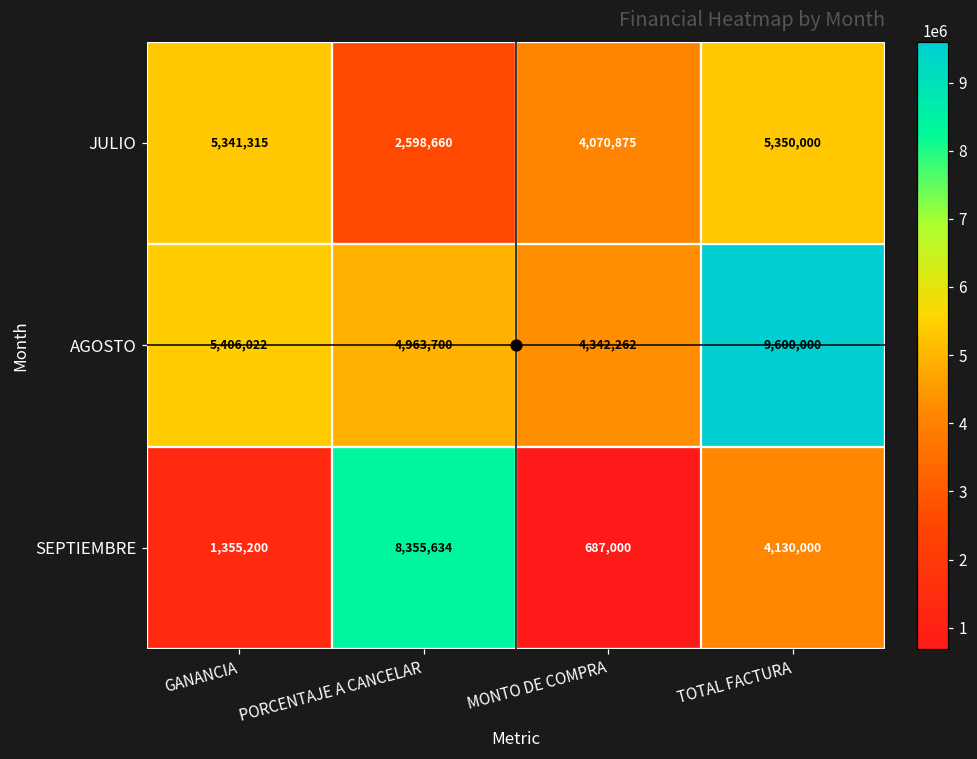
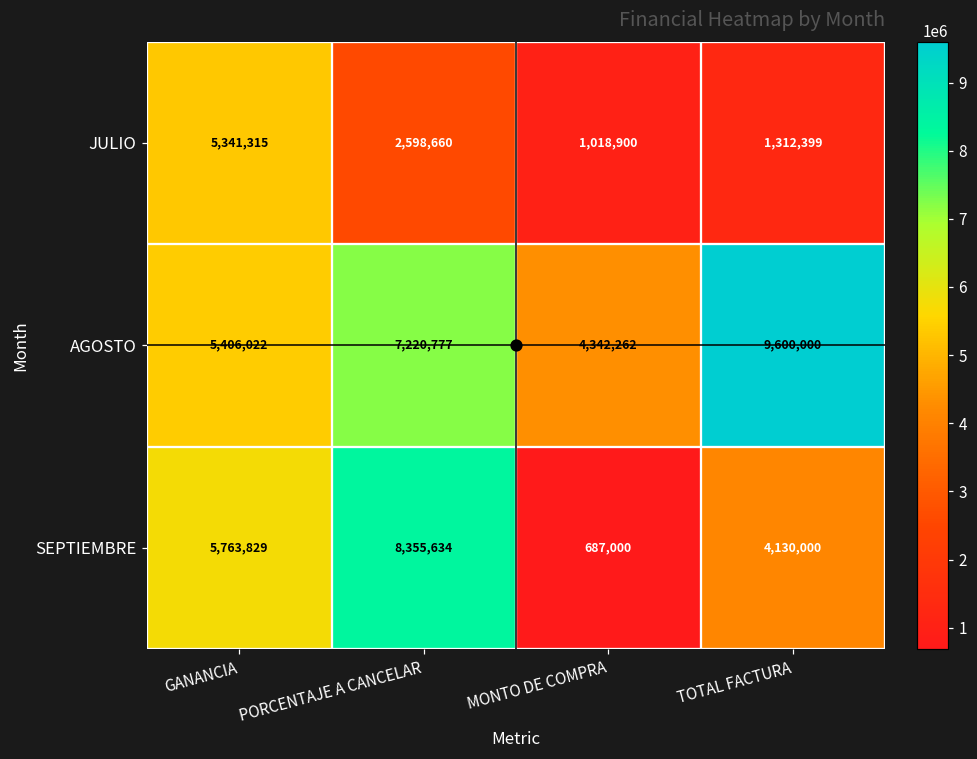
JULIO, MONTO DE COMPRA: 4,070,875 -> 1,018,900
JULIO, TOTAL FACTURA: 5,350,000 -> 1,312,399
AGOSTO, PORCENTAJE A CANCELAR: 4,963,700 -> 7,220,777
SEPTIEMBRE, GANANCIA: 1,355,200 -> 5,763,829
